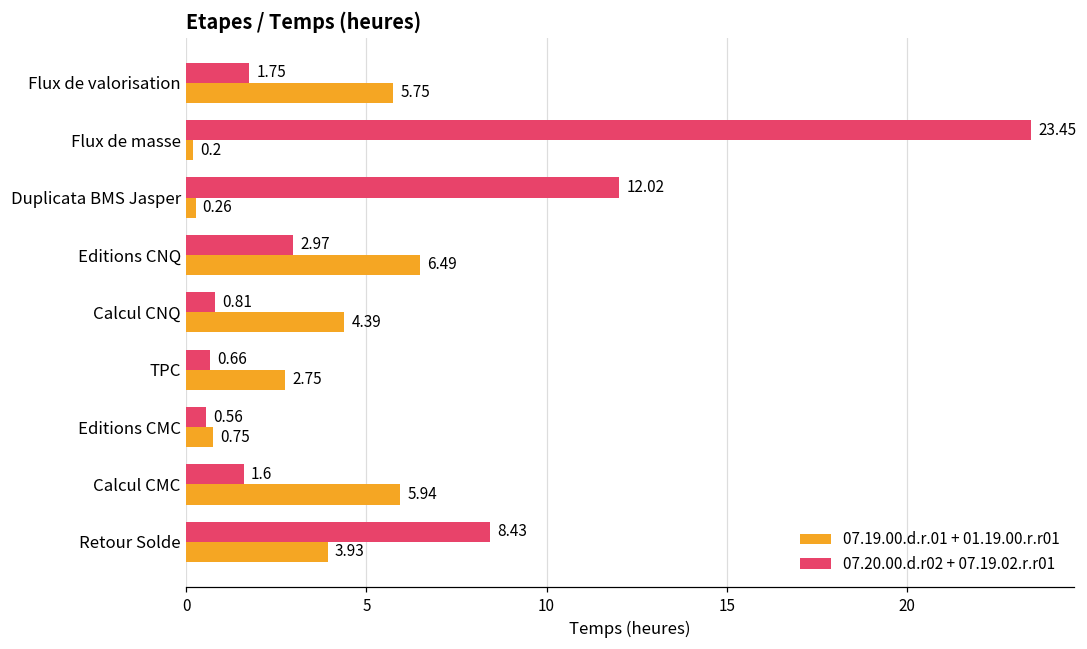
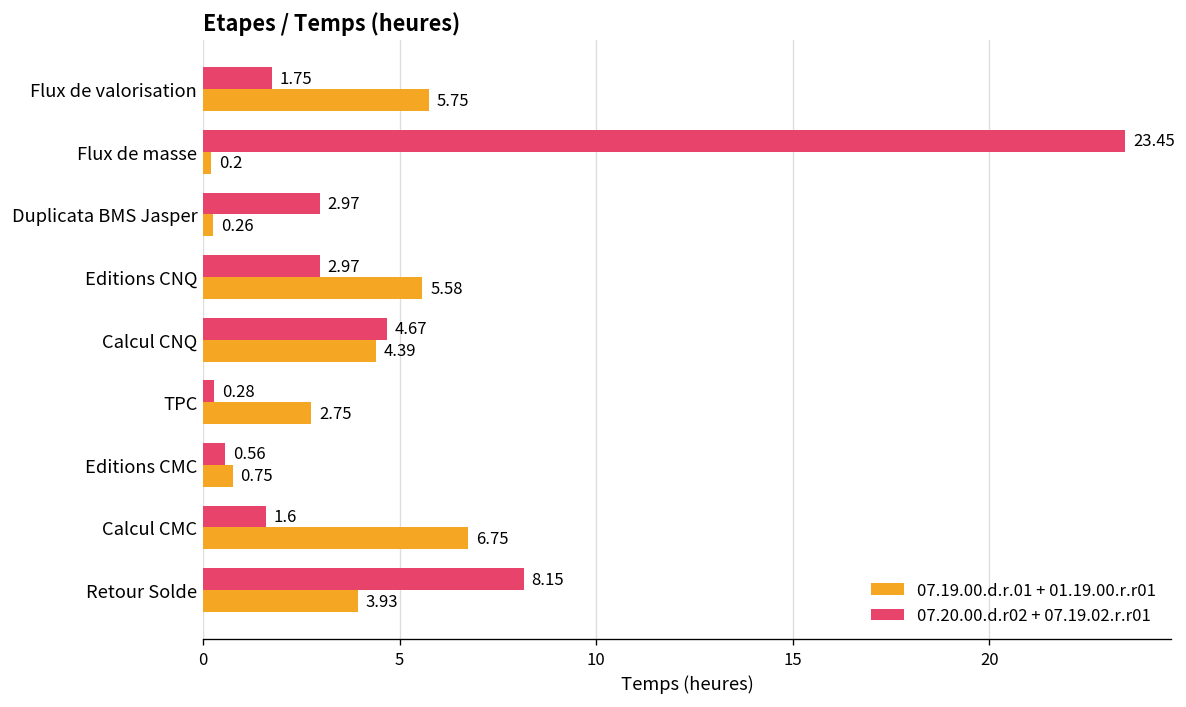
07.20.00.d.r02 + 07.19.02.r.r01, Duplicata BMS Jasper: 12.02 -> 2.97
07.19.00.d.r.01 + 01.19.00.r.r01, Editions CNQ: 6.49 -> 5.58
07.20.00.d.r02 + 07.19.02.r.r01, Calcul CNQ: 0.81 -> 4.67
07.20.00.d.r02 + 07.19.02.r.r01, TPC: 0.66 -> 0.28
07.19.00.d.r.01 + 01.19.00.r.r01, Calcul CMC: 5.94 -> 6.75
07.20.00.d.r02 + 07.19.02.r.r01, Retour Solde: 8.43 -> 8.15
